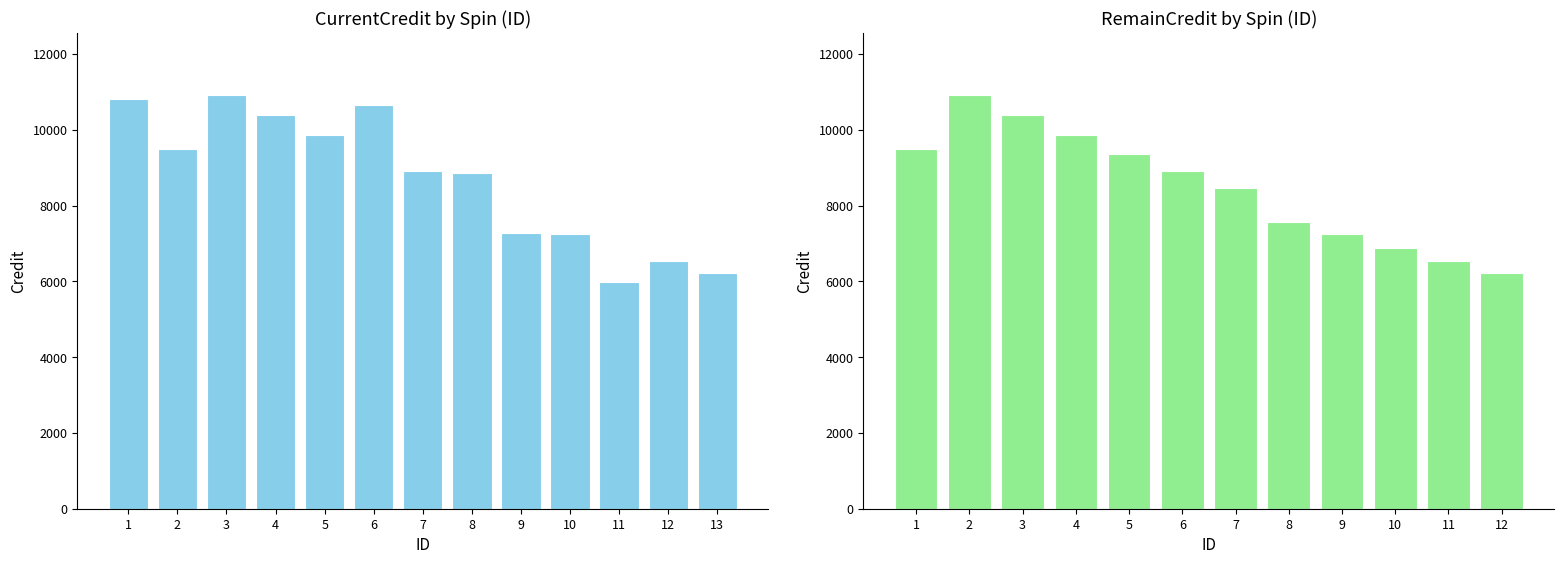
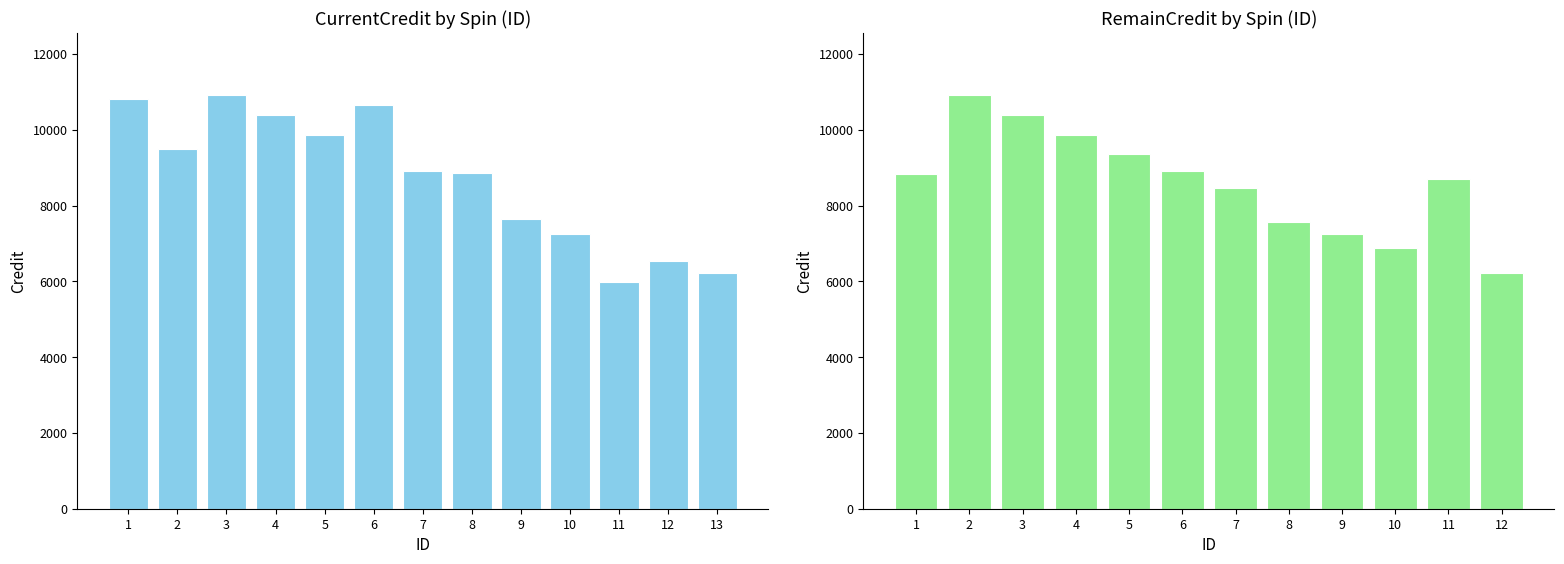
CurrentCredit by Spin (ID), 9: 7300 -> 7600
RemainCredit by Spin (ID), 1: 9500 -> 8800
RemainCredit by Spin (ID), 11: 6500 -> 8700
